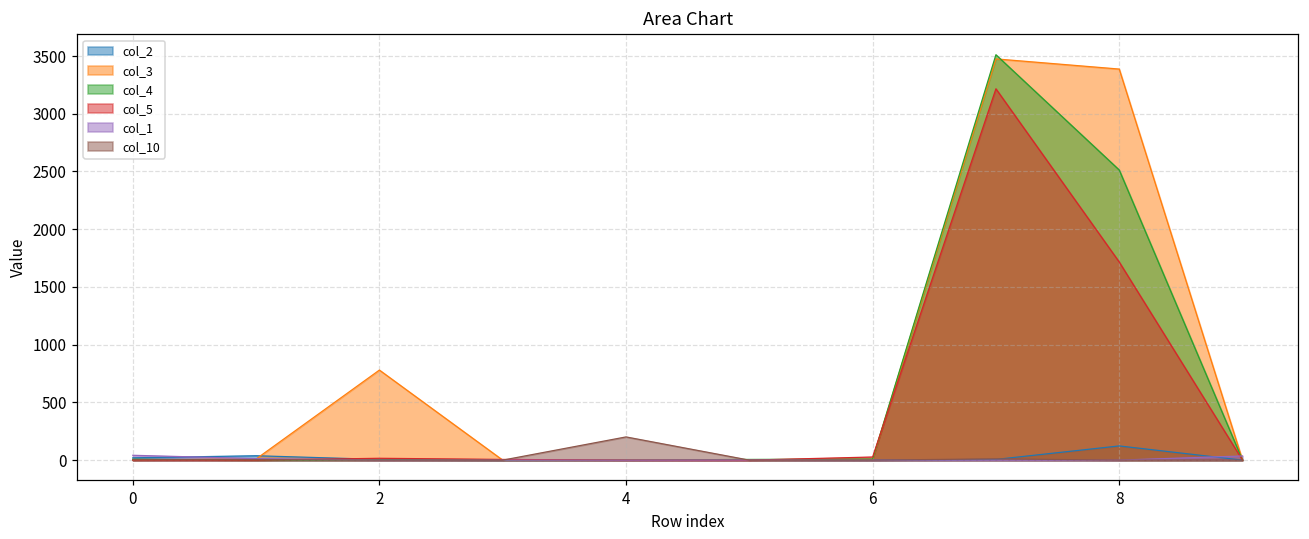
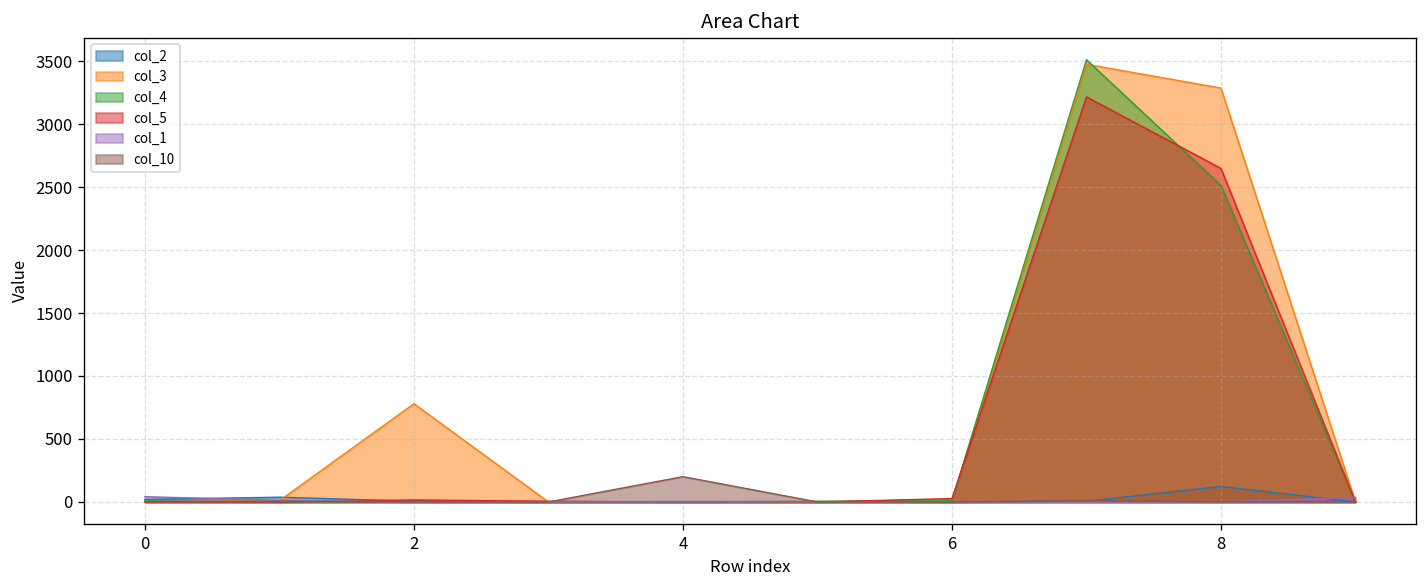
col_3, 8: 3390 -> 3290
col_5, 8: 1720 -> 2650
